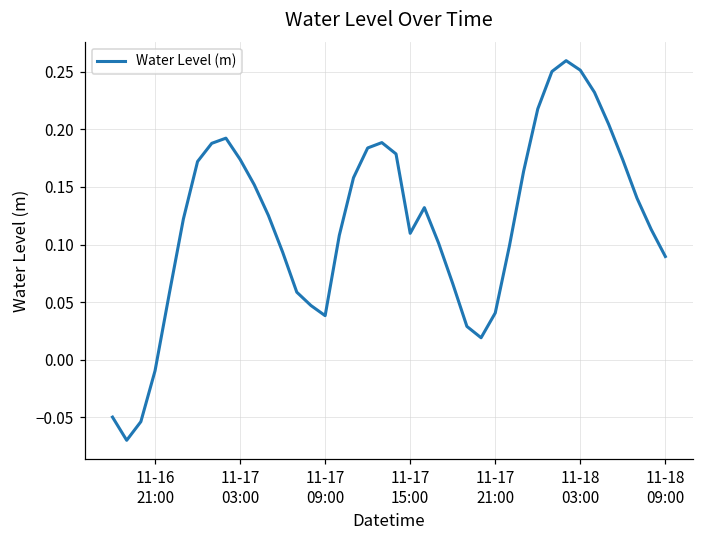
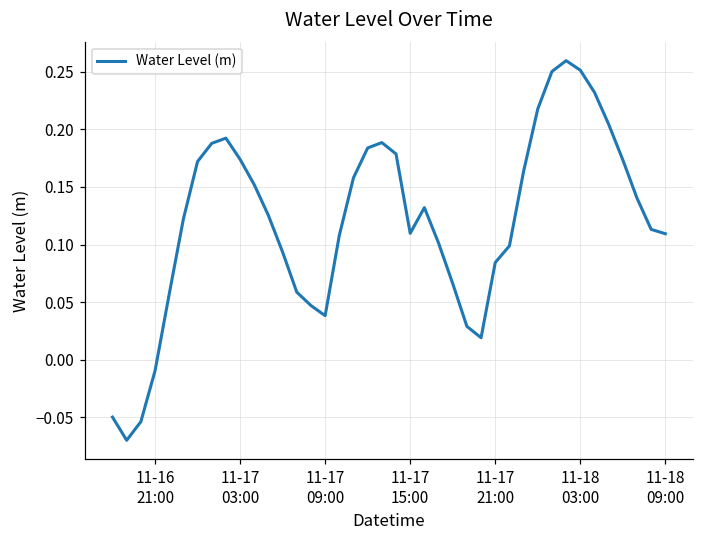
11-17 21:00: 0.041 -> 0.084
11-18 09:00: 0.090 -> 0.109
